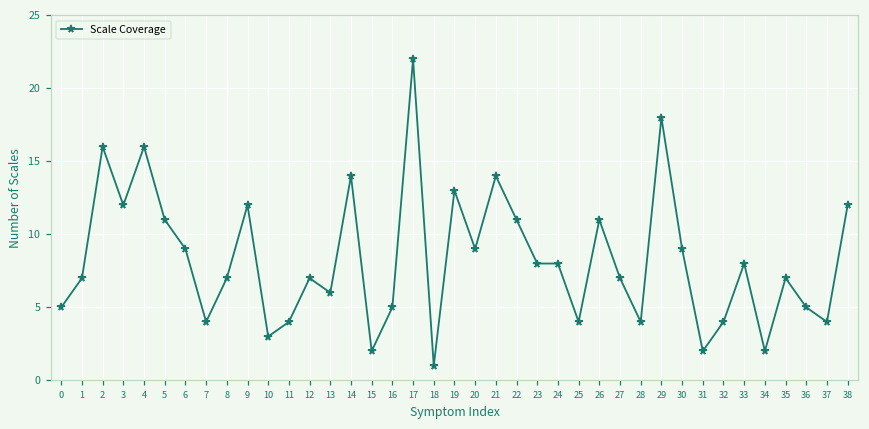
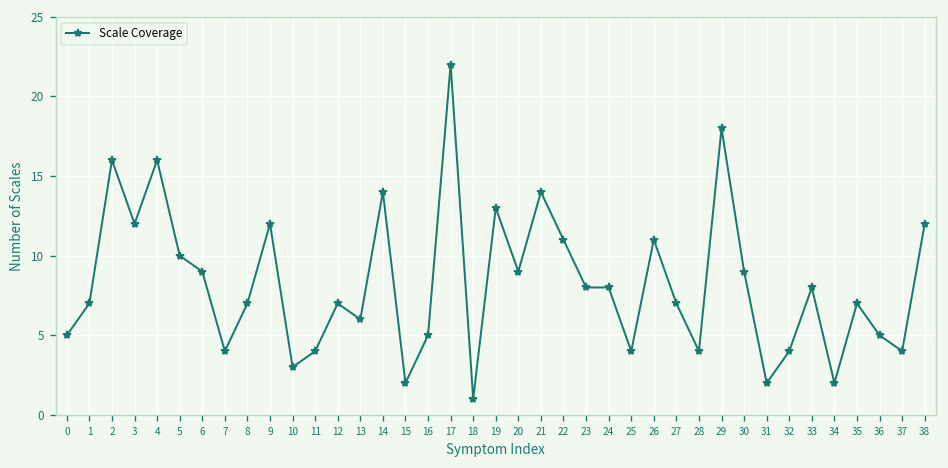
5: 11 -> 10
